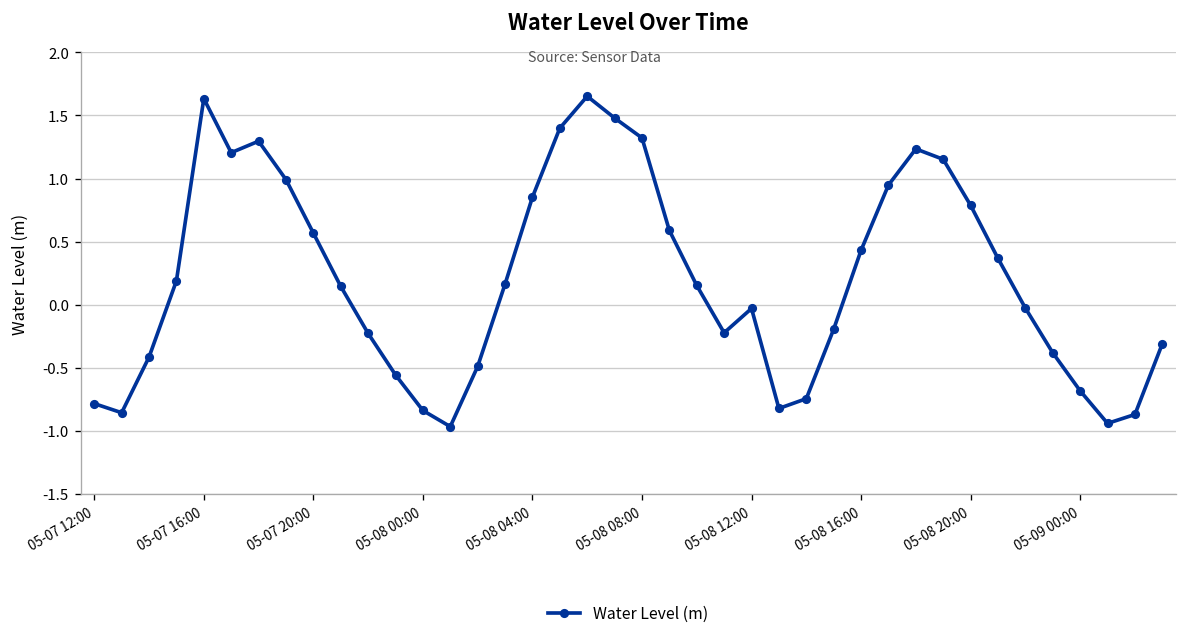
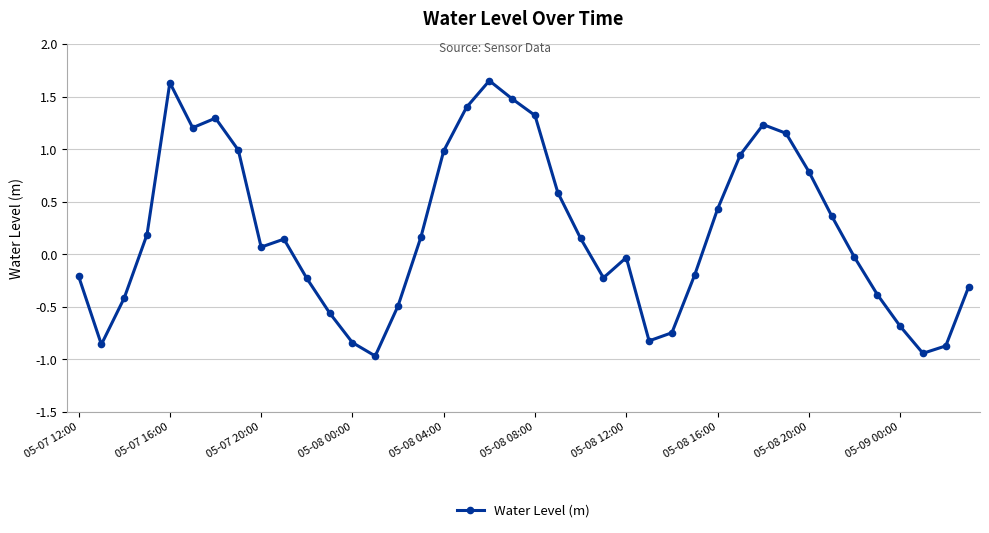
05-07 12:00: -0.79 -> -0.21
05-07 20:00: 0.57 -> 0.07
05-08 04:00: 0.85 -> 0.98
